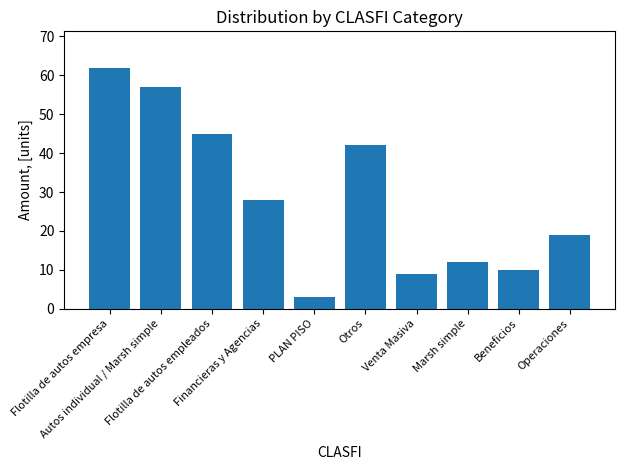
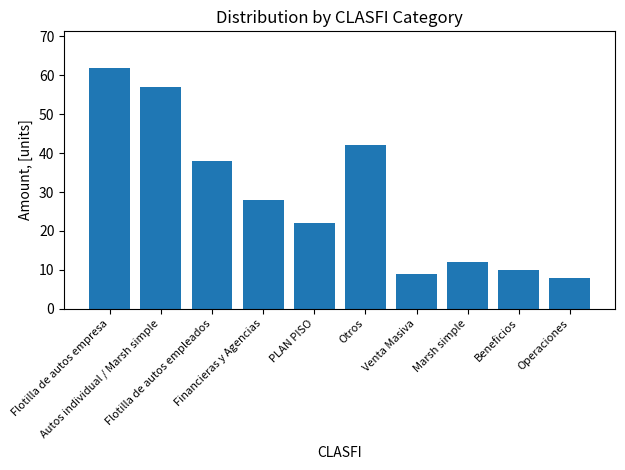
Flotilla de autos empleados: 45 -> 38
PLAN PISO: 3 -> 22
Operaciones: 19 -> 8
